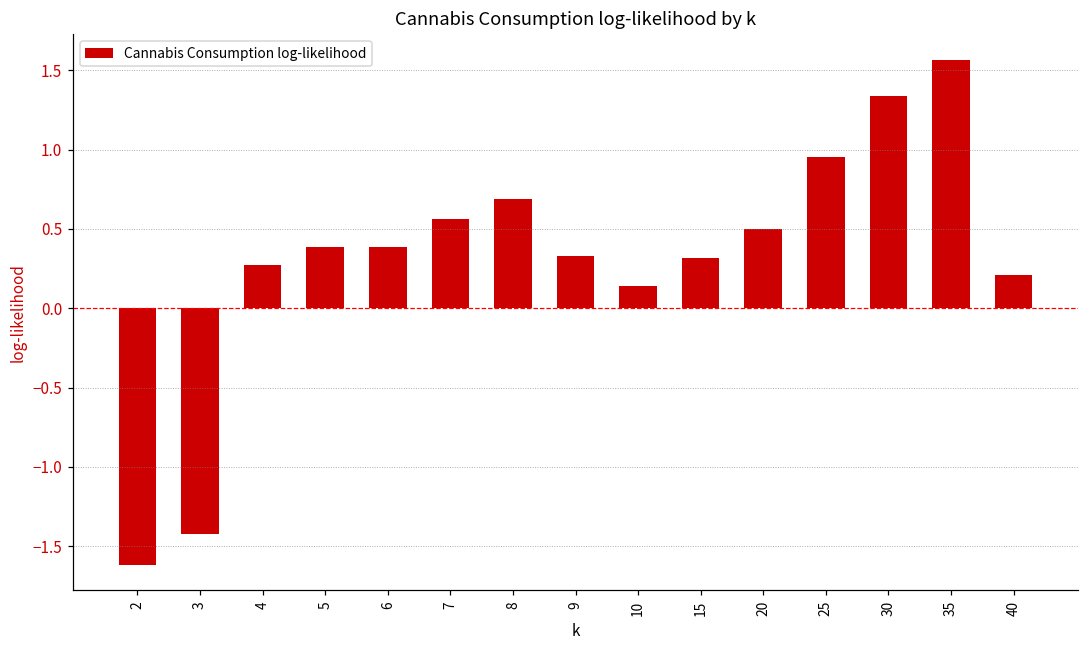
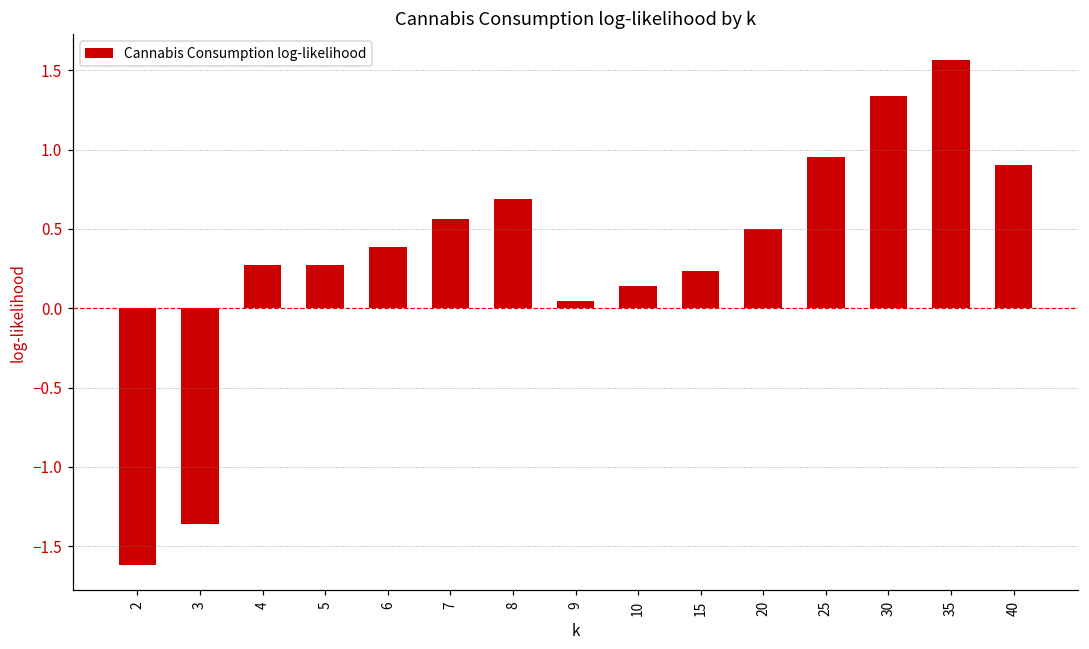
3: -1.42 -> -1.36
5: 0.38 -> 0.27
9: 0.33 -> 0.04
15: 0.31 -> 0.24
40: 0.21 -> 0.90
